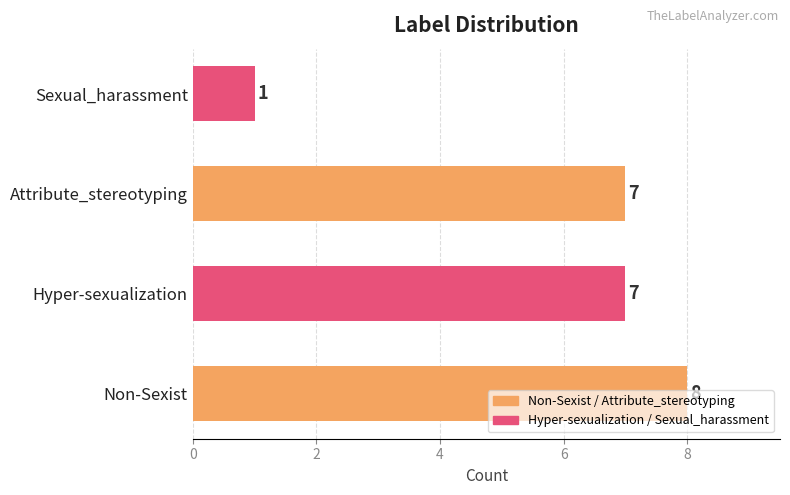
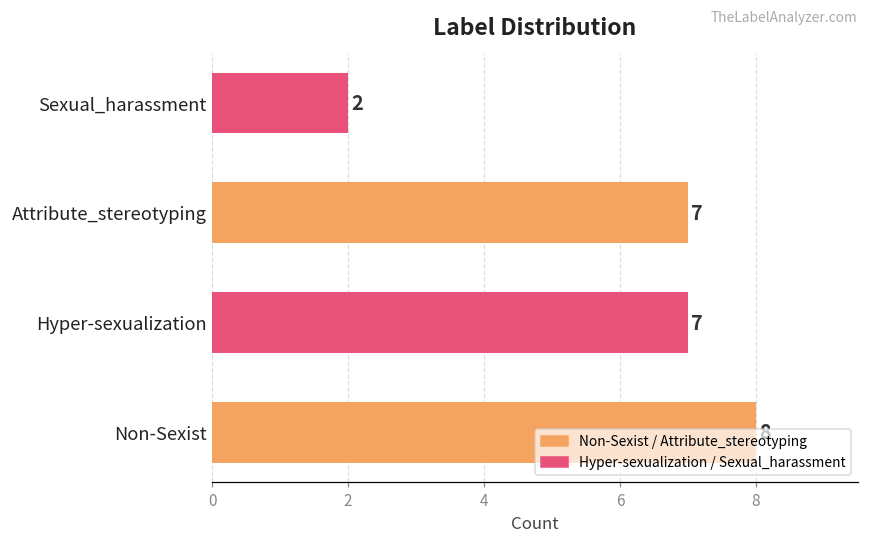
Sexual_harassment: 1 -> 2
